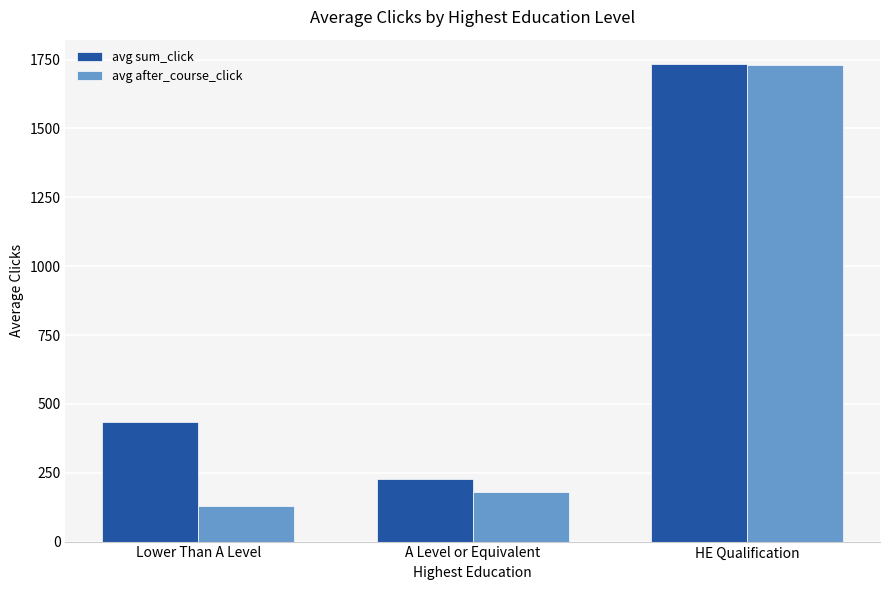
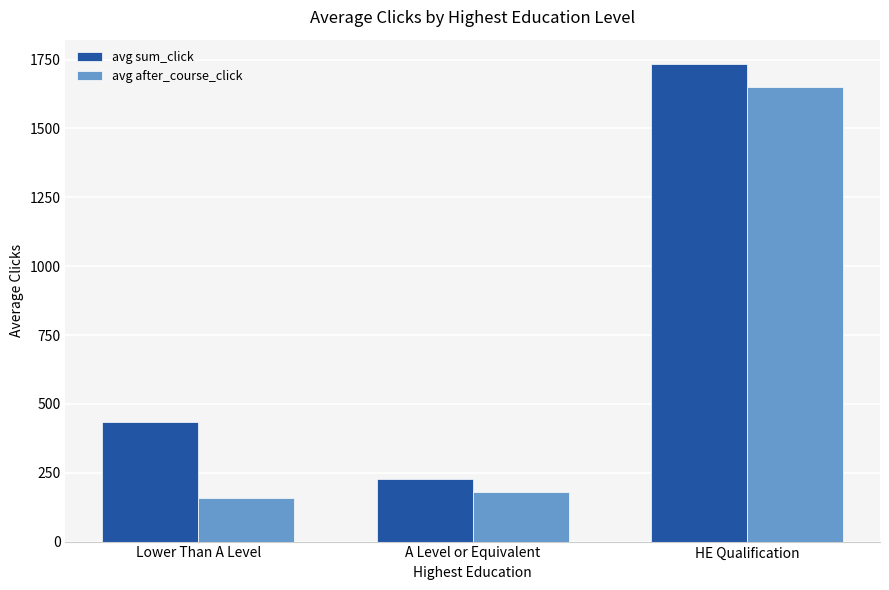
avg after_course_click, Lower Than A Level: 130 -> 160
avg after_course_click, HE Qualification: 1730 -> 1650
